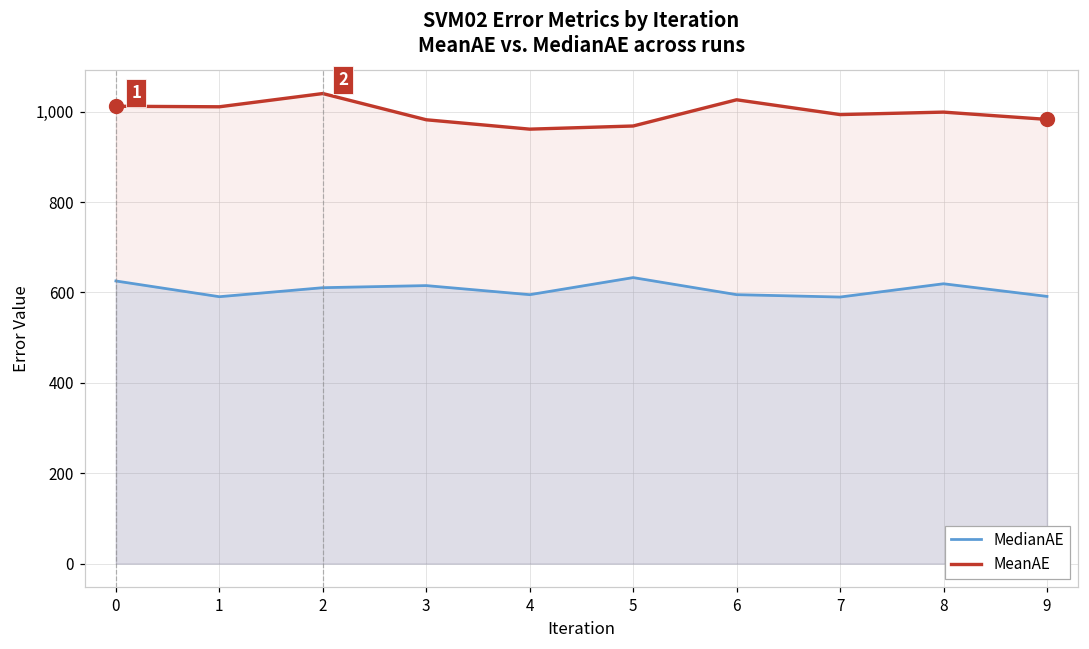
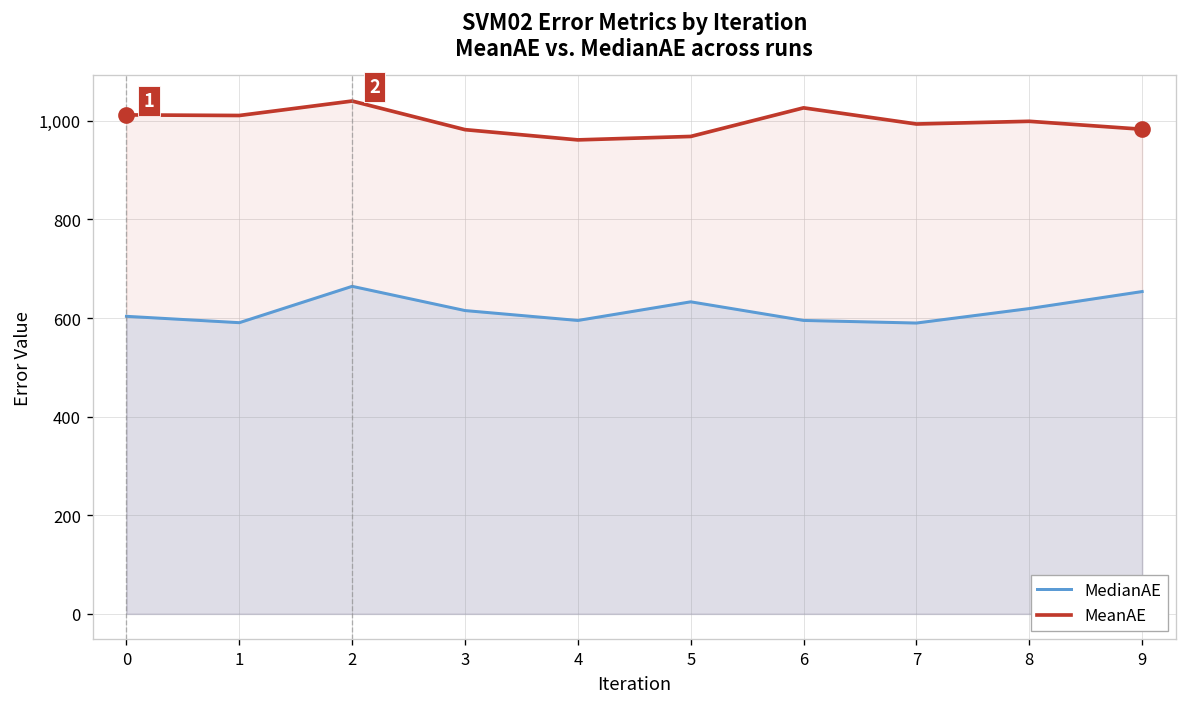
MedianAE, 0: 630 -> 600
MedianAE, 2: 610 -> 660
MedianAE, 9: 590 -> 650
